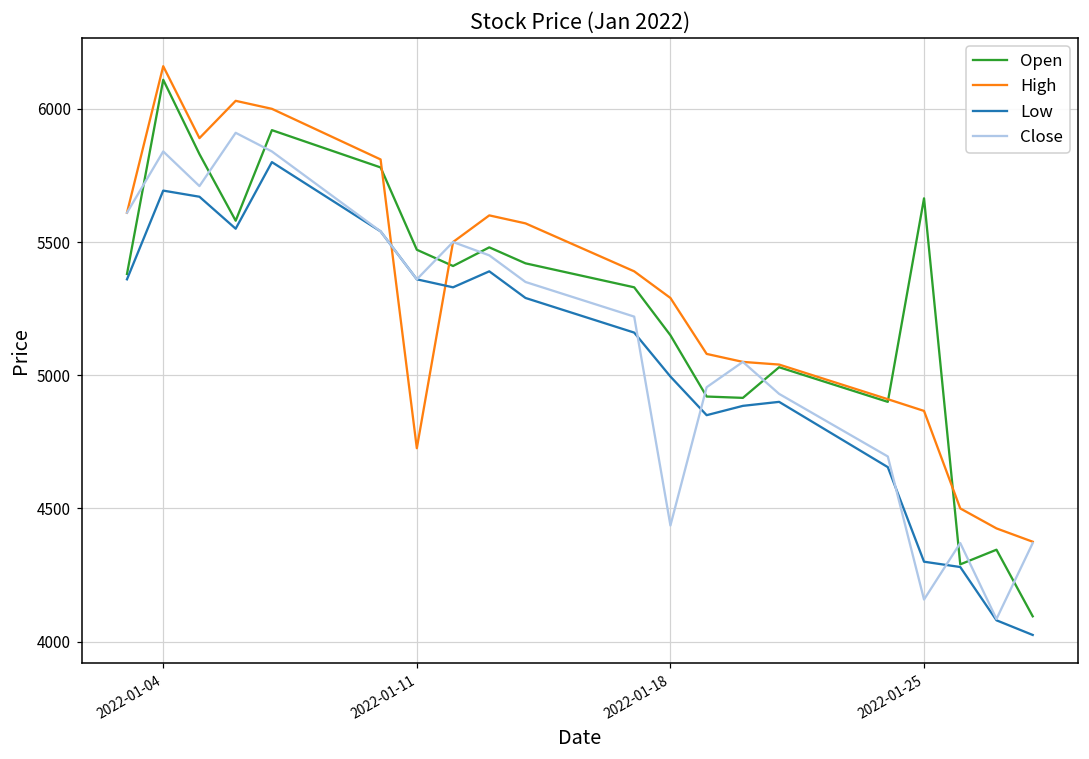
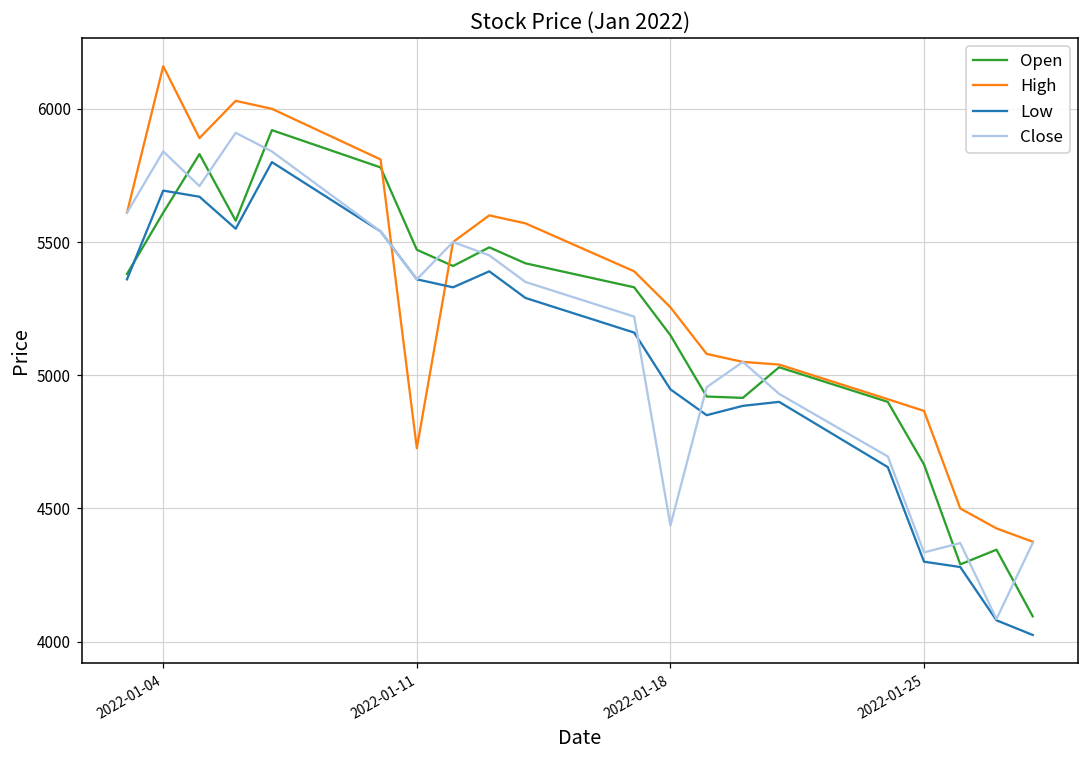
Open, 2022-01-04: 6110 -> 5610
High, 2022-01-18: 5290 -> 5260
Low, 2022-01-18: 5000 -> 4950
Open, 2022-01-25: 5660 -> 4670
Close, 2022-01-25: 4160 -> 4340
